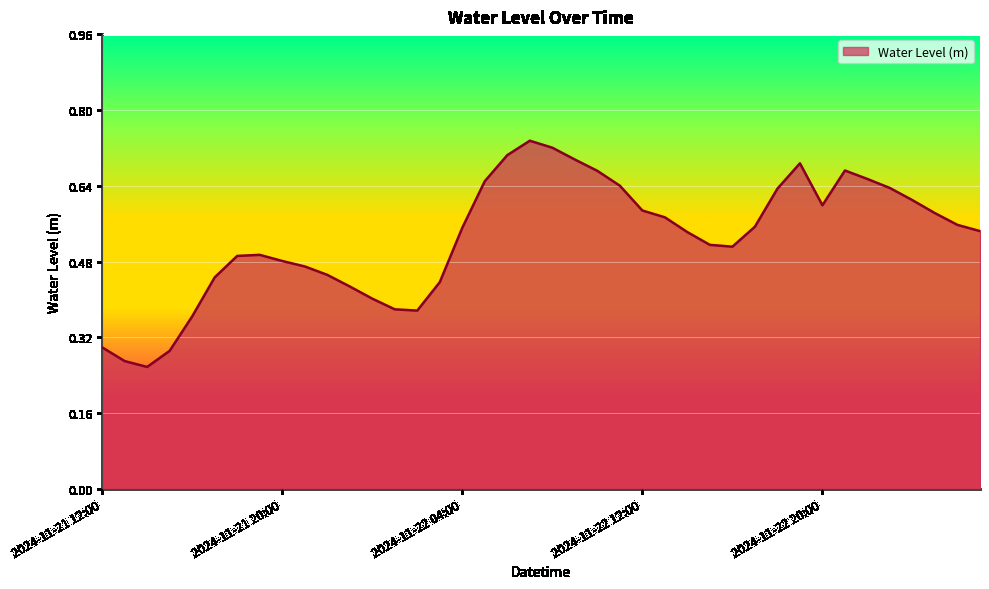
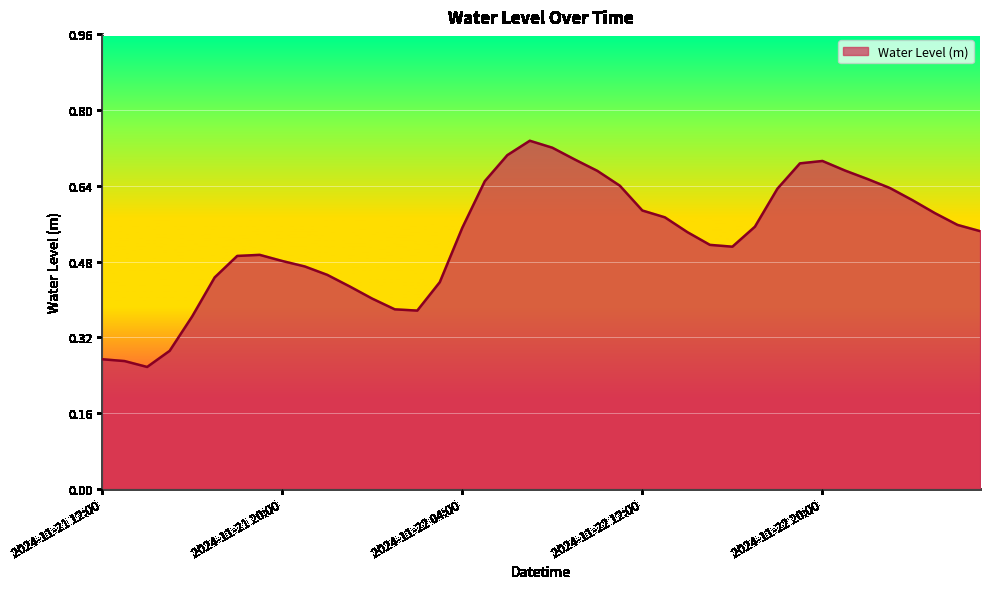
2024-11-21 12:00: 0.30 -> 0.27
2024-11-22 20:00: 0.60 -> 0.69
